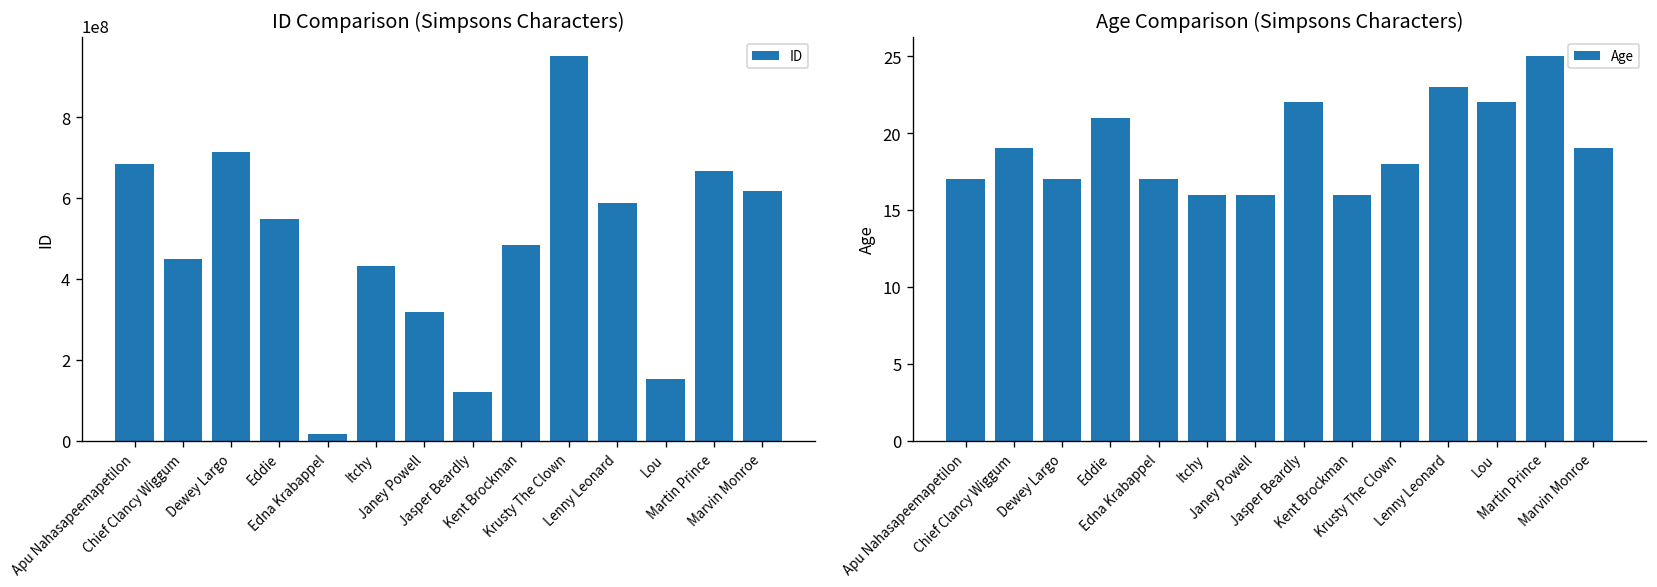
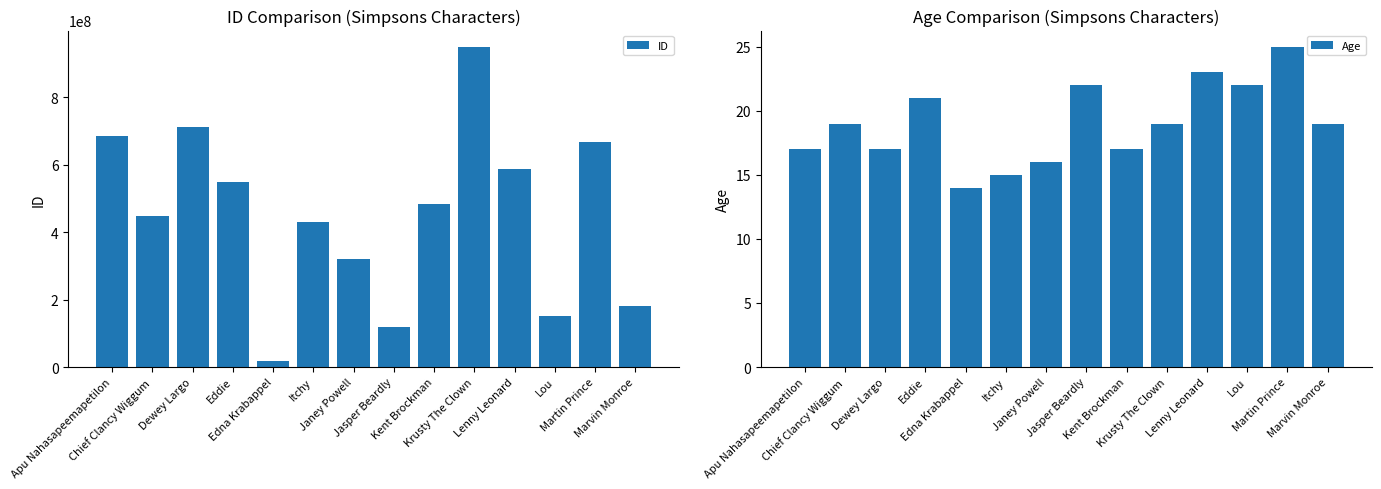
ID Comparison (Simpsons Characters), Marvin Monroe: 620000000 -> 180000000
Age Comparison (Simpsons Characters), Edna Krabappel: 17 -> 14
Age Comparison (Simpsons Characters), Itchy: 16 -> 15
Age Comparison (Simpsons Characters), Kent Brockman: 16 -> 17
Age Comparison (Simpsons Characters), Krusty The Clown: 18 -> 19
